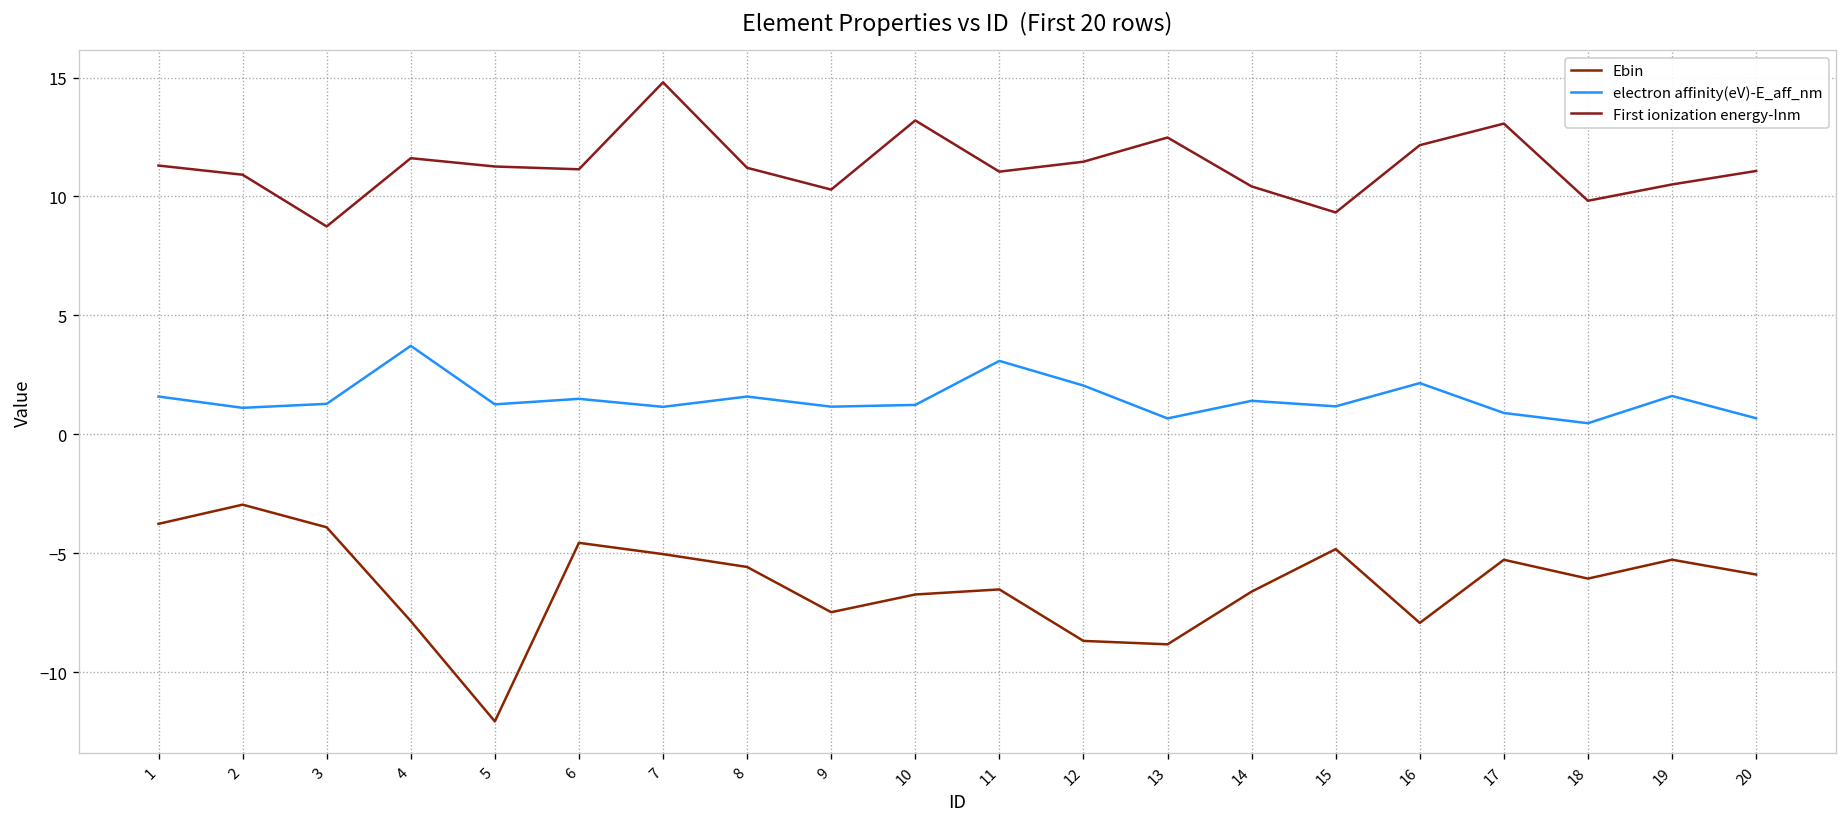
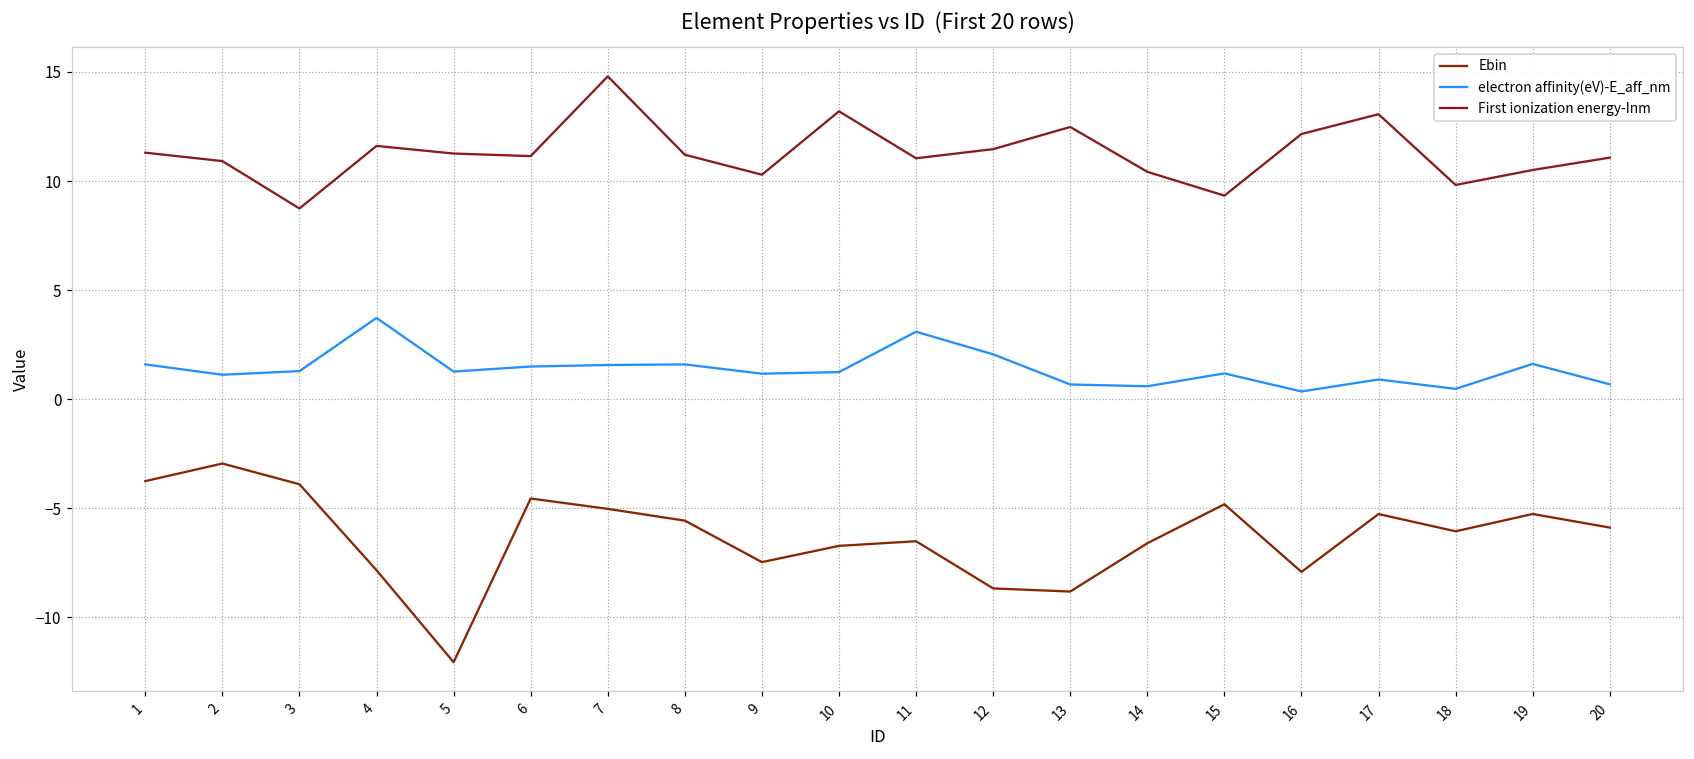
electron affinity(eV)-E_aff_nm, 7: 1.2 -> 1.6
electron affinity(eV)-E_aff_nm, 14: 1.4 -> 0.6
electron affinity(eV)-E_aff_nm, 16: 2.2 -> 0.4
